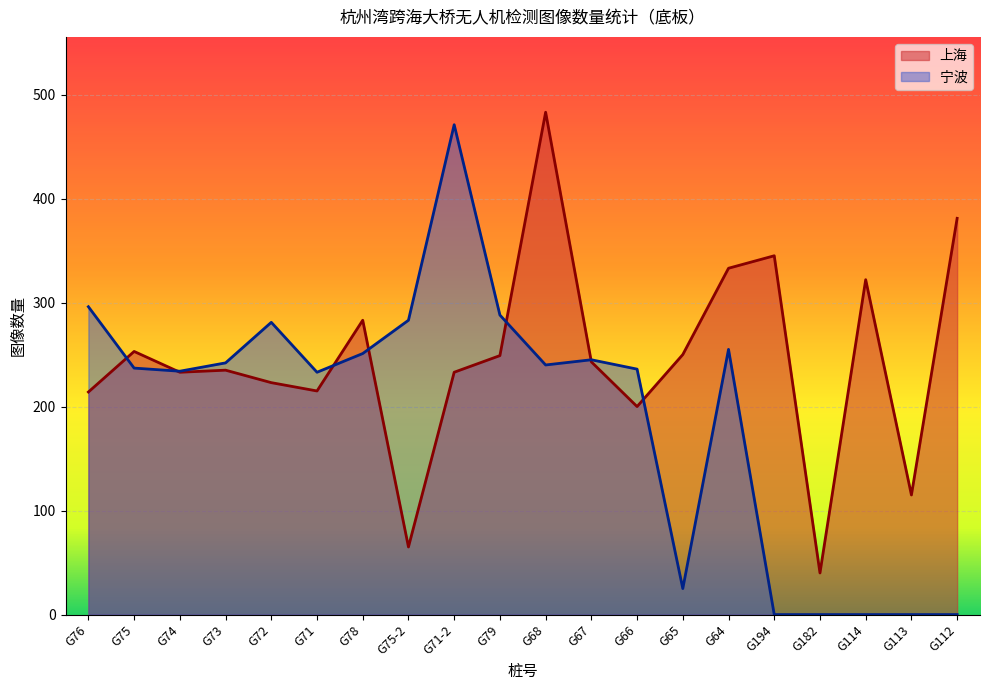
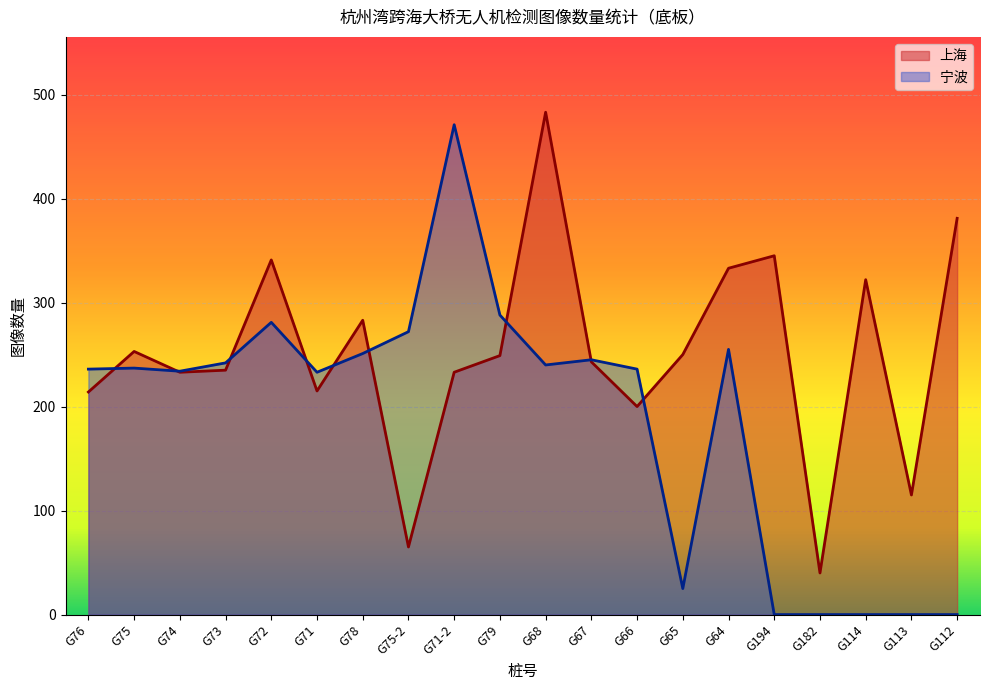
宁波, G76: 296 -> 236
上海, G72: 223 -> 341
宁波, G75-2: 283 -> 272
